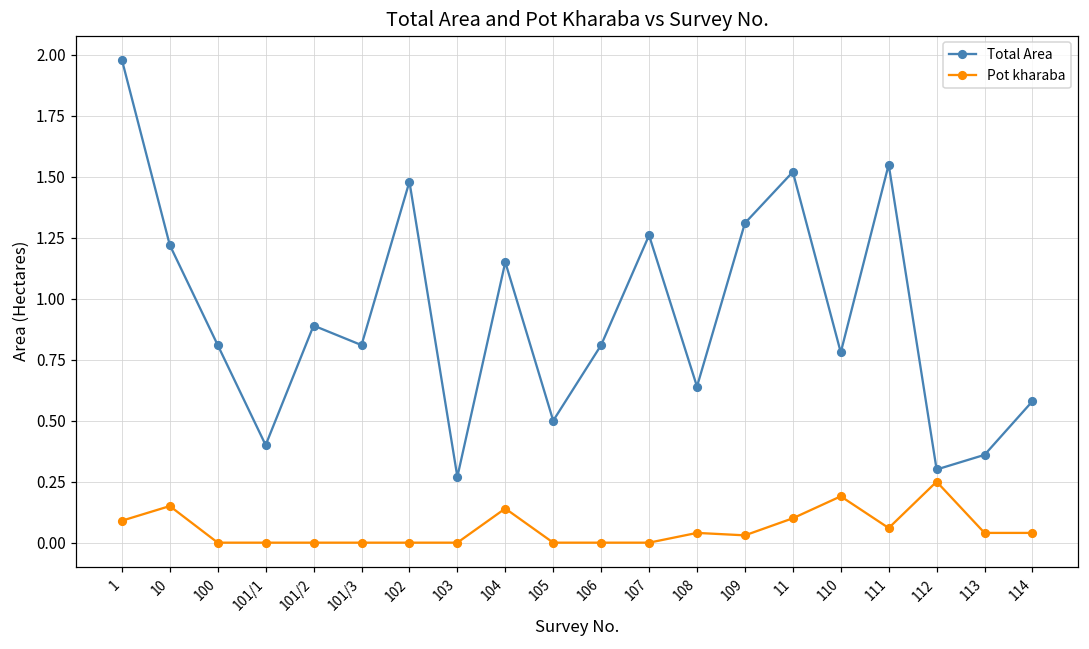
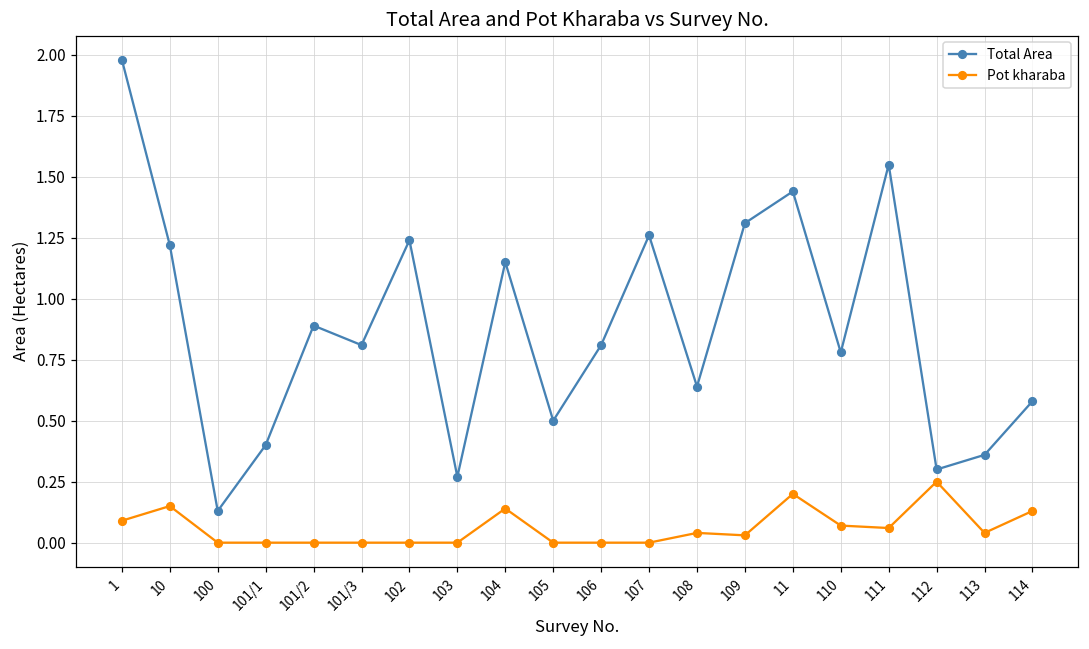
Total Area, 100: 0.81 -> 0.13
Total Area, 102: 1.48 -> 1.24
Total Area, 11: 1.52 -> 1.44
Pot kharaba, 11: 0.1 -> 0.2
Pot kharaba, 110: 0.19 -> 0.07
Pot kharaba, 114: 0.04 -> 0.13
